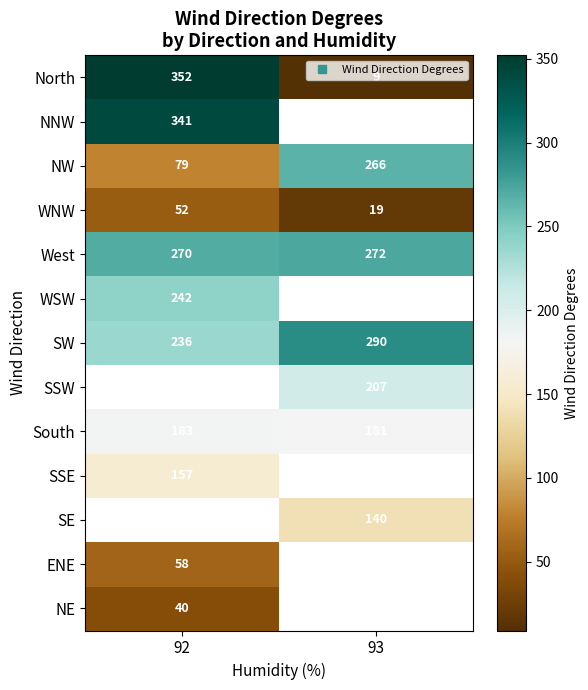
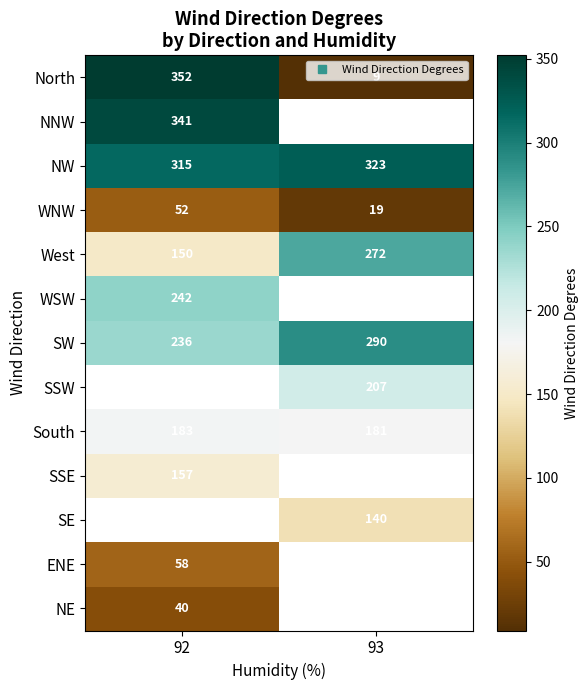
NW, 92: 79 -> 315
NW, 93: 266 -> 323
West, 92: 270 -> 150
